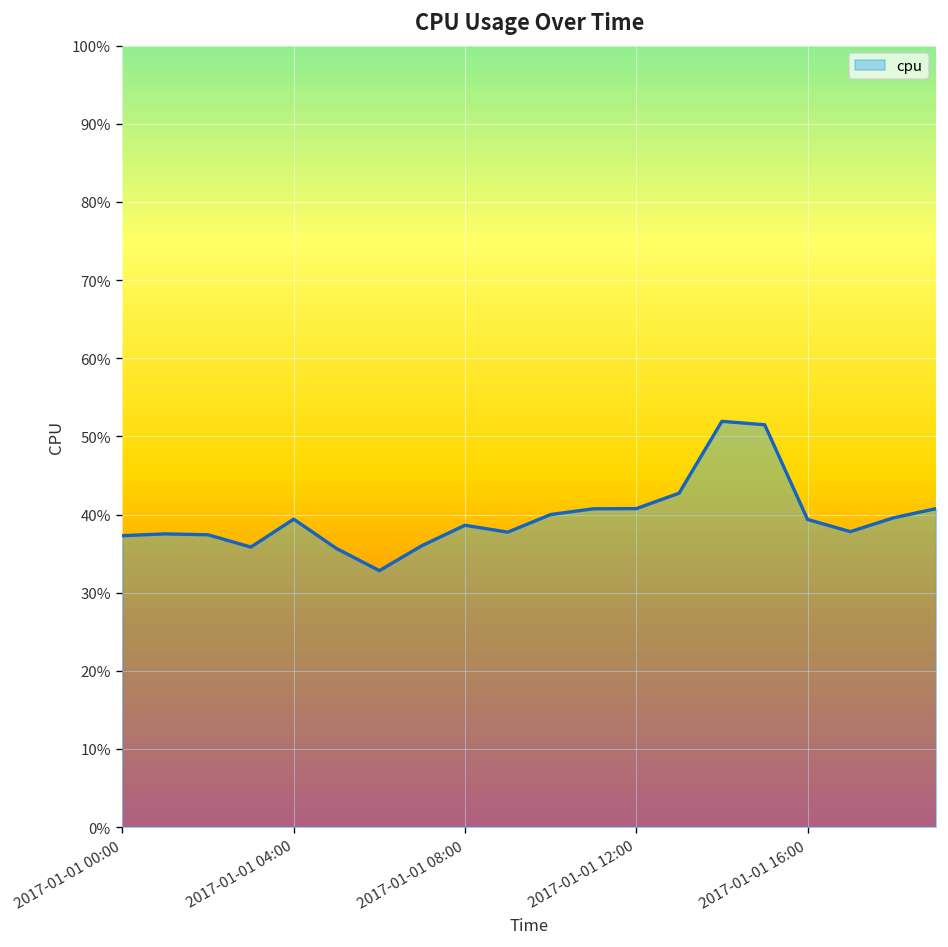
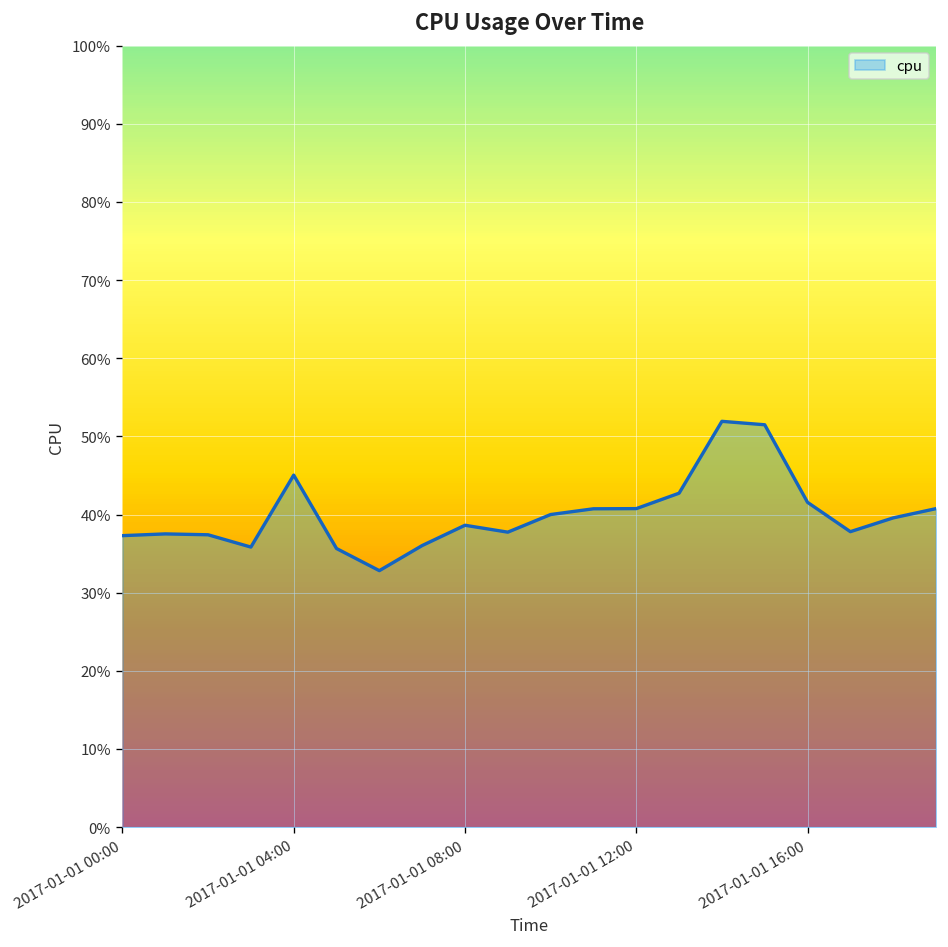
2017-01-01 04:00: 39% -> 45%
2017-01-01 16:00: 39% -> 42%
